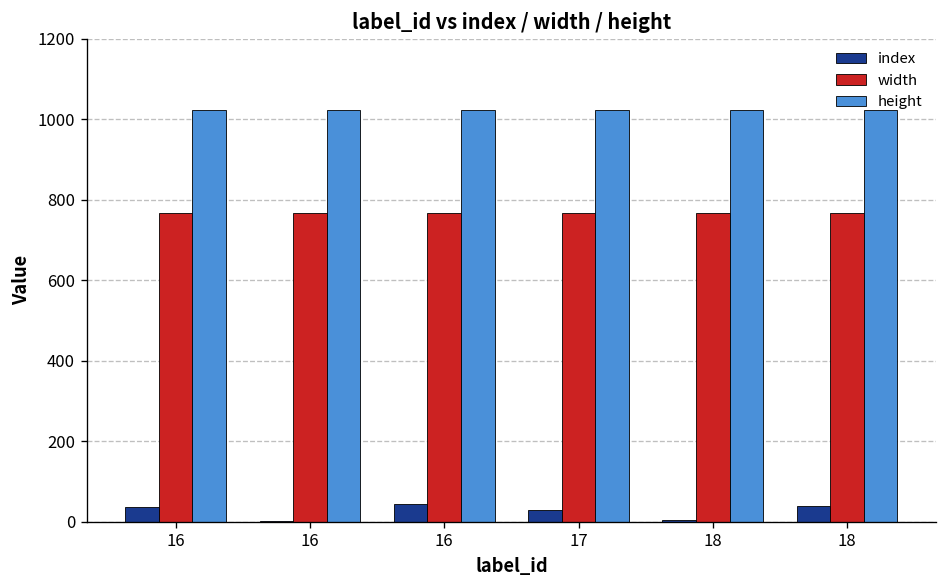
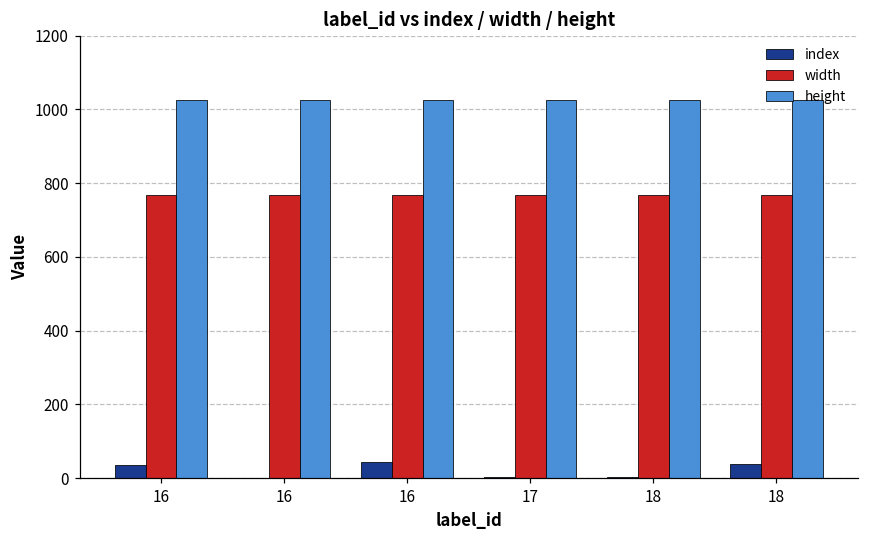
index, 17: 30 -> 0
